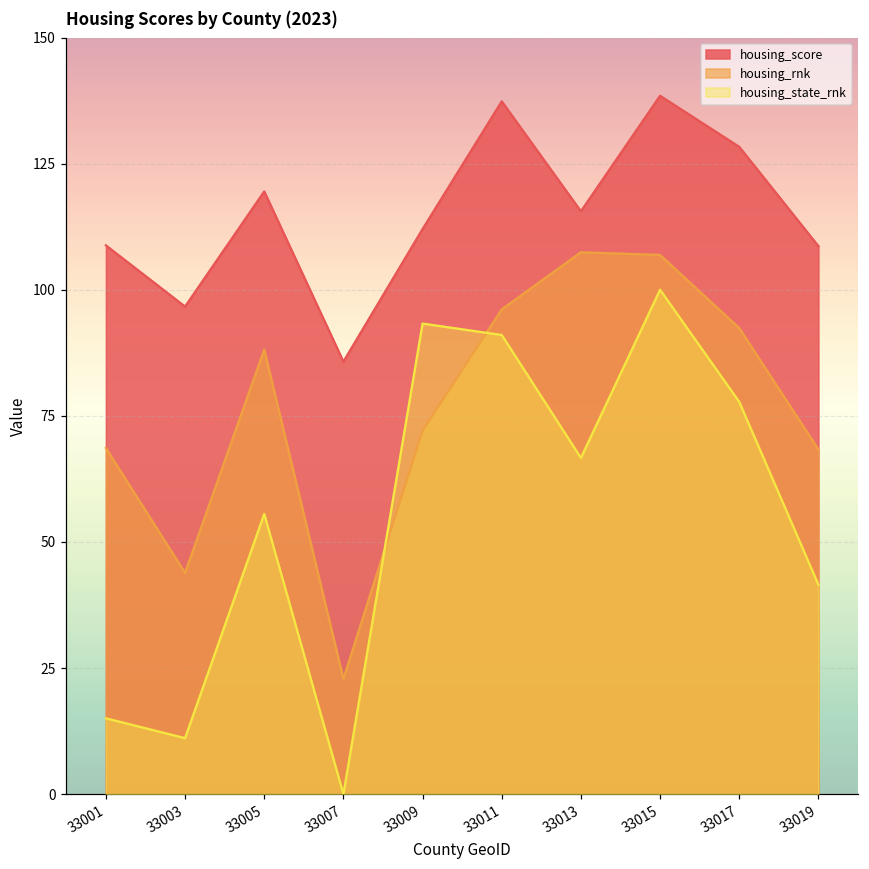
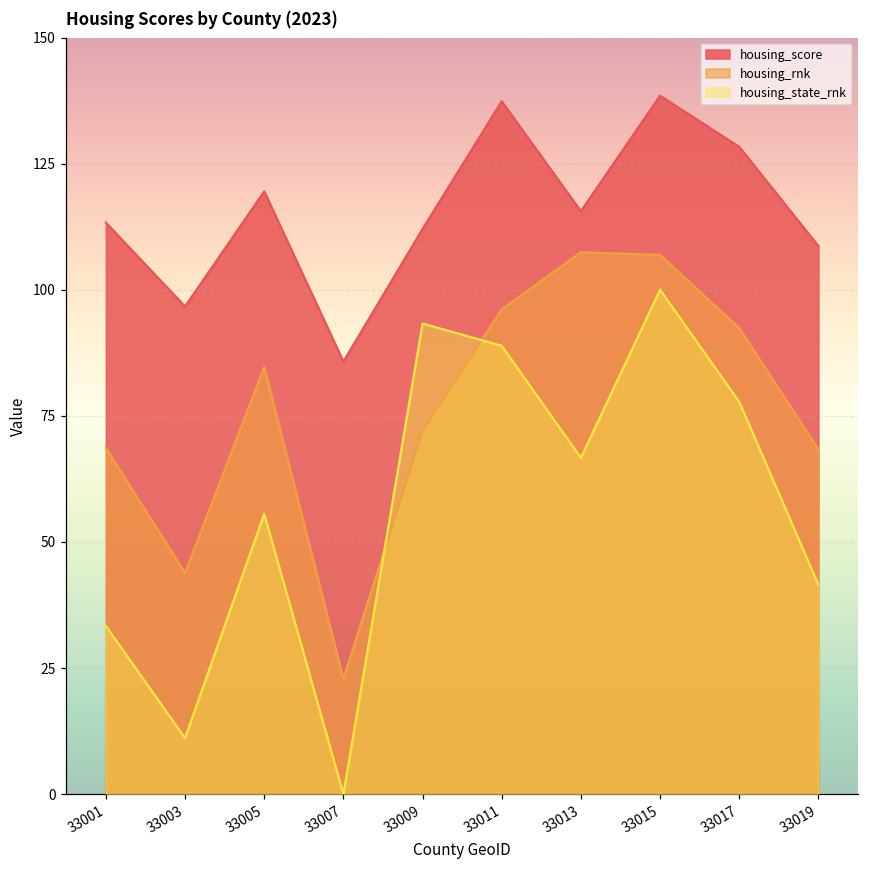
housing_score, 33001: 109 -> 113
housing_state_rnk, 33001: 15 -> 33
housing_rnk, 33005: 88 -> 85
housing_state_rnk, 33011: 91 -> 89
